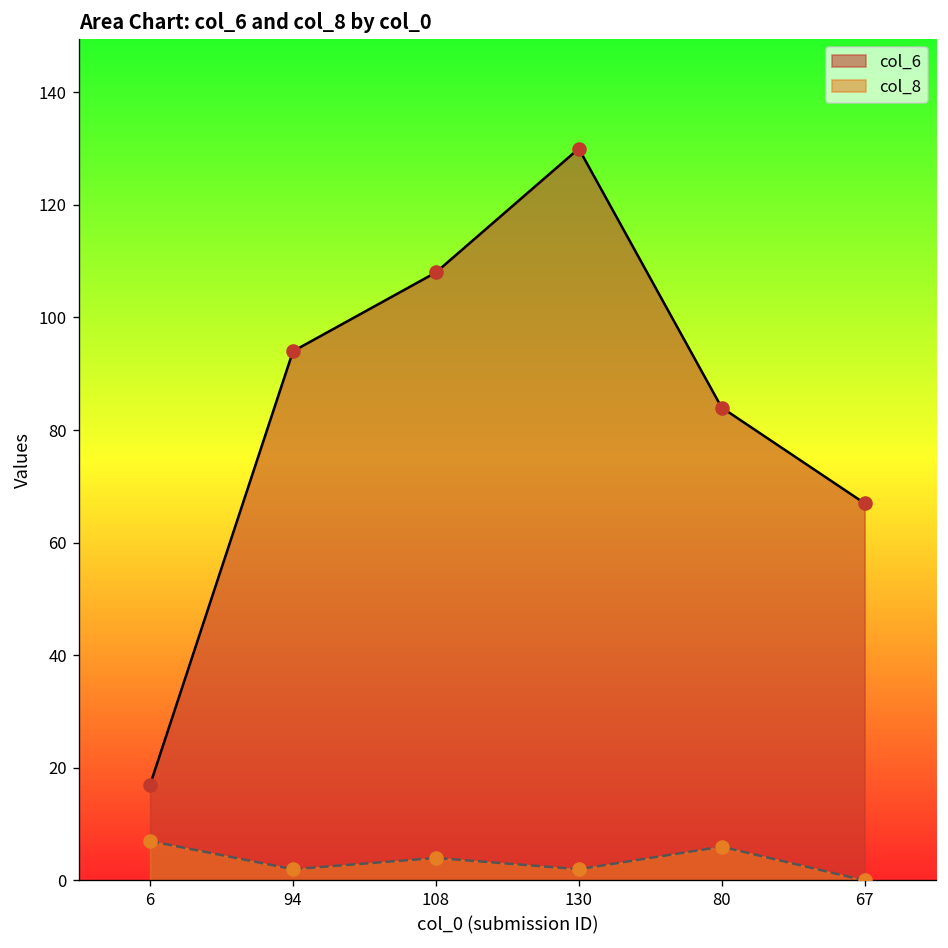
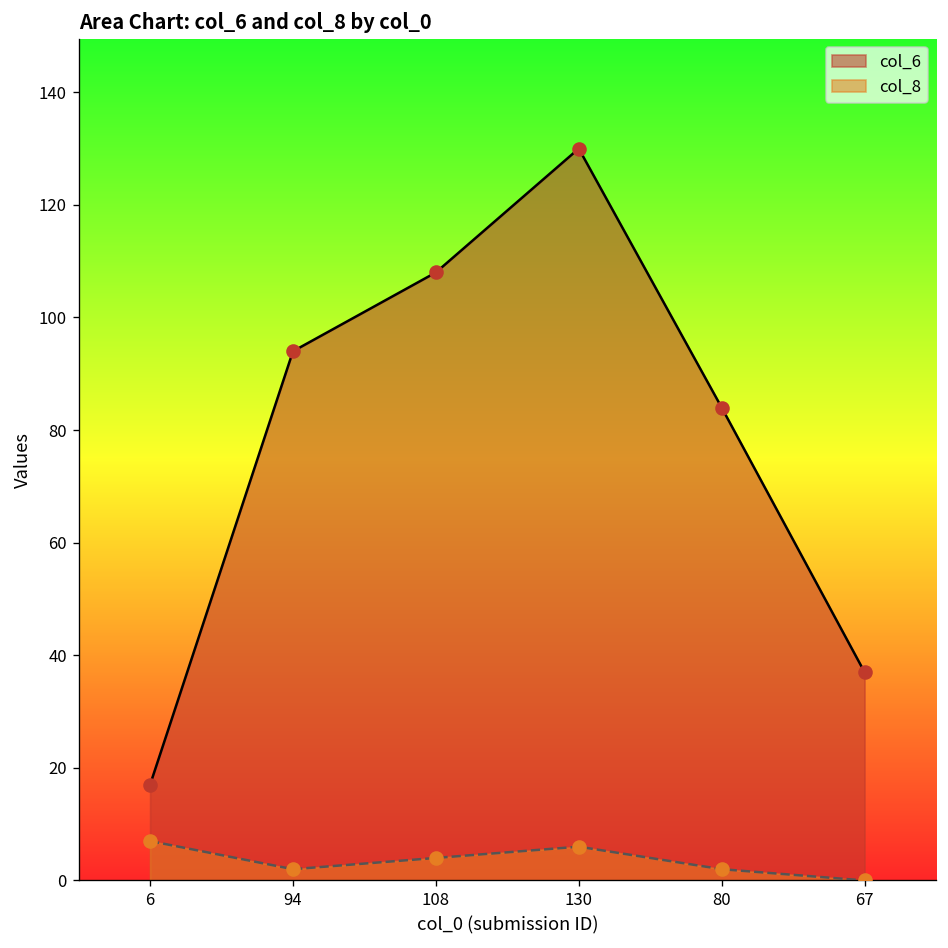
col_8, 130: 2 -> 6
col_8, 80: 6 -> 2
col_6, 67: 67 -> 37
